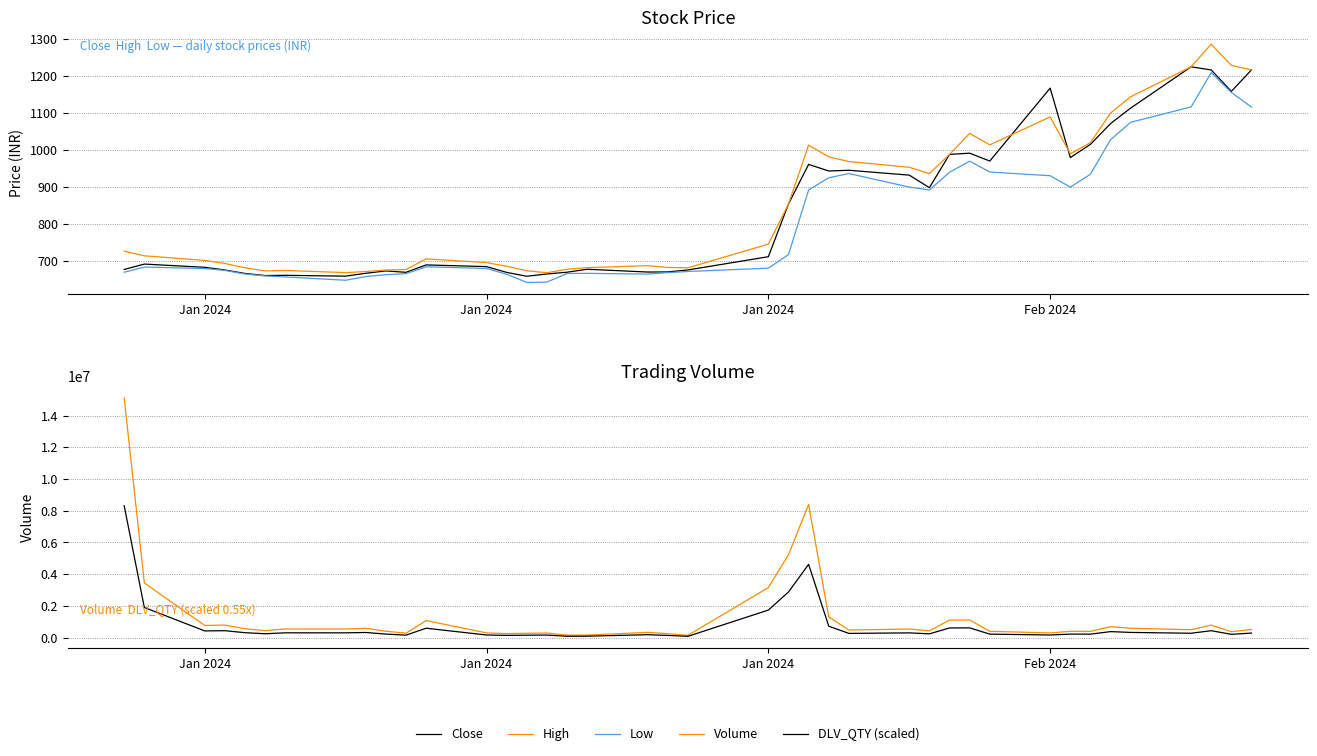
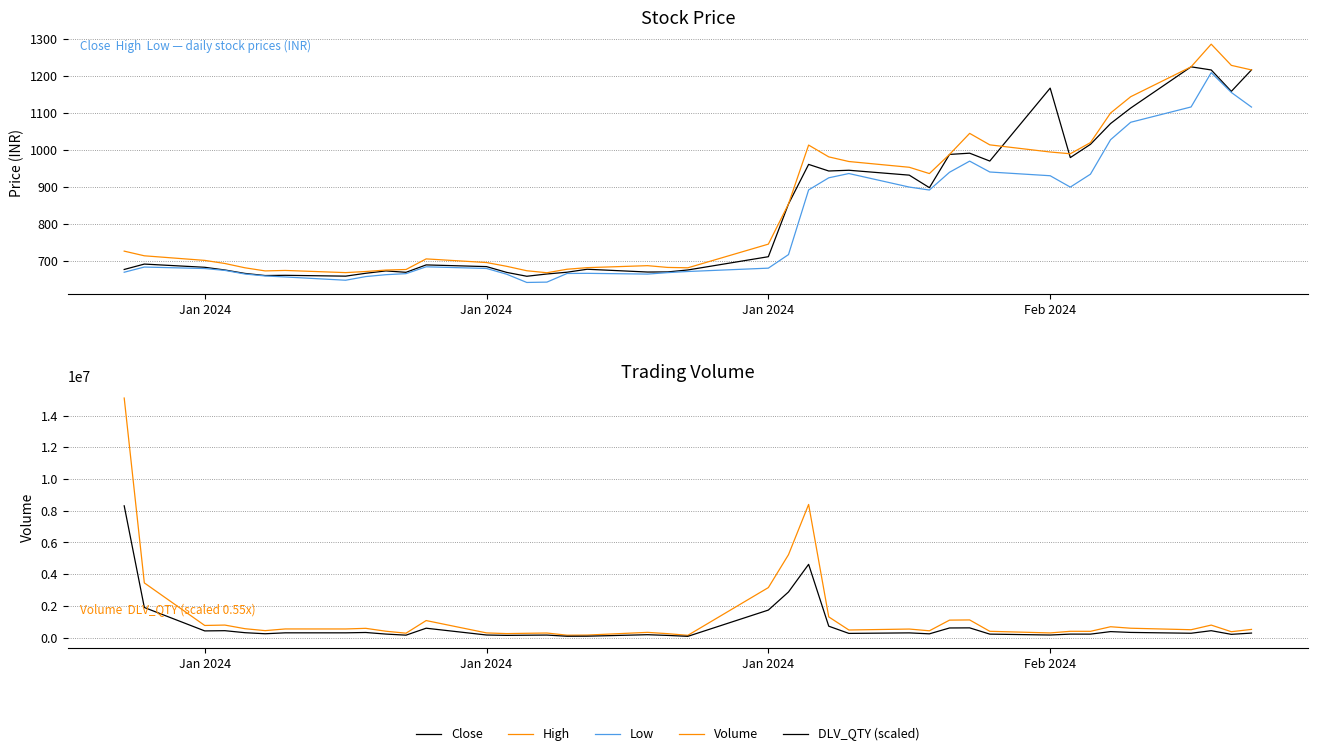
Stock Price, High, Feb 2024: 1090 -> 990
